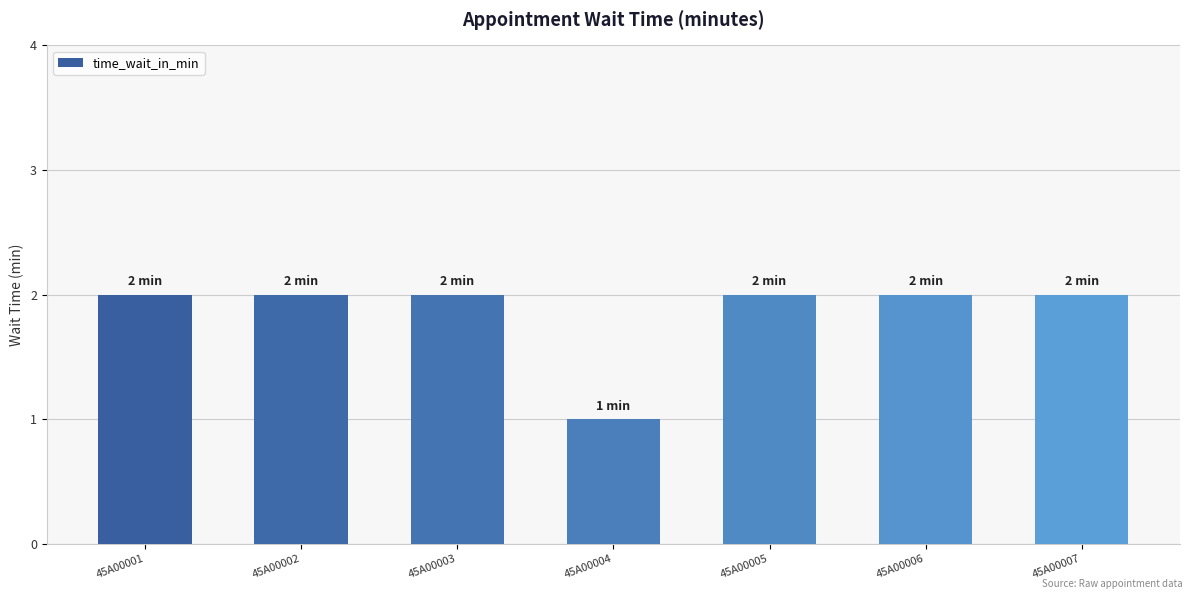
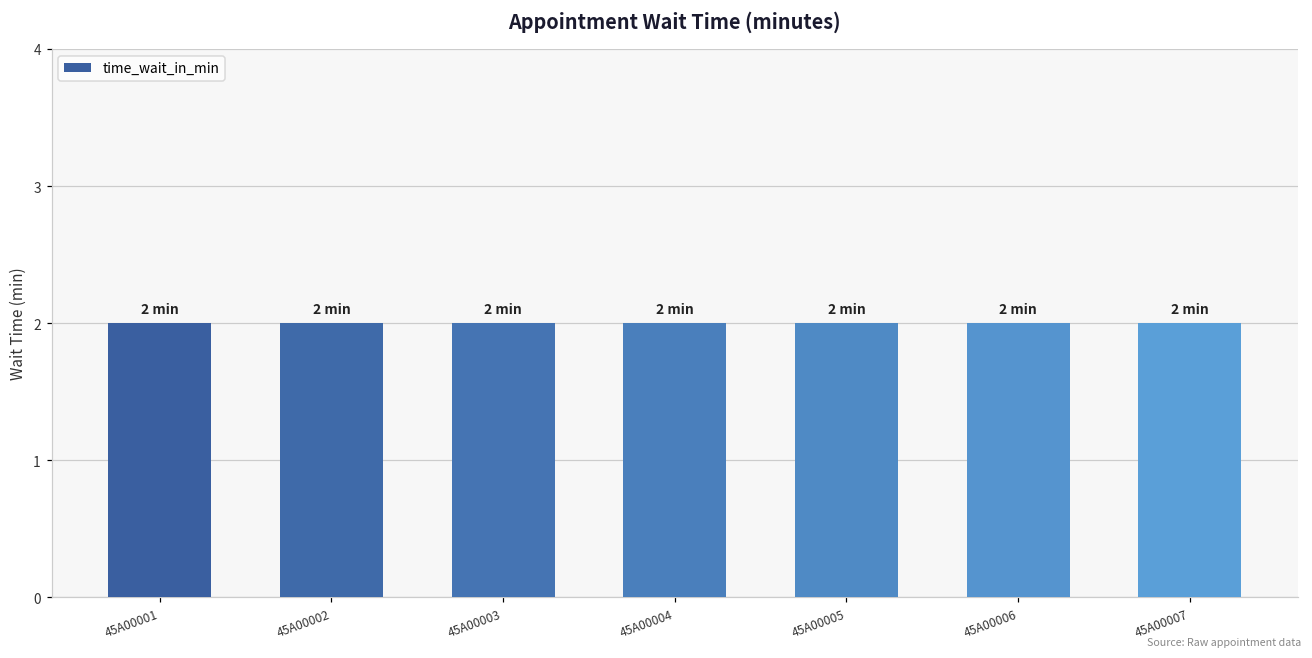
45A00004: 1 -> 2
